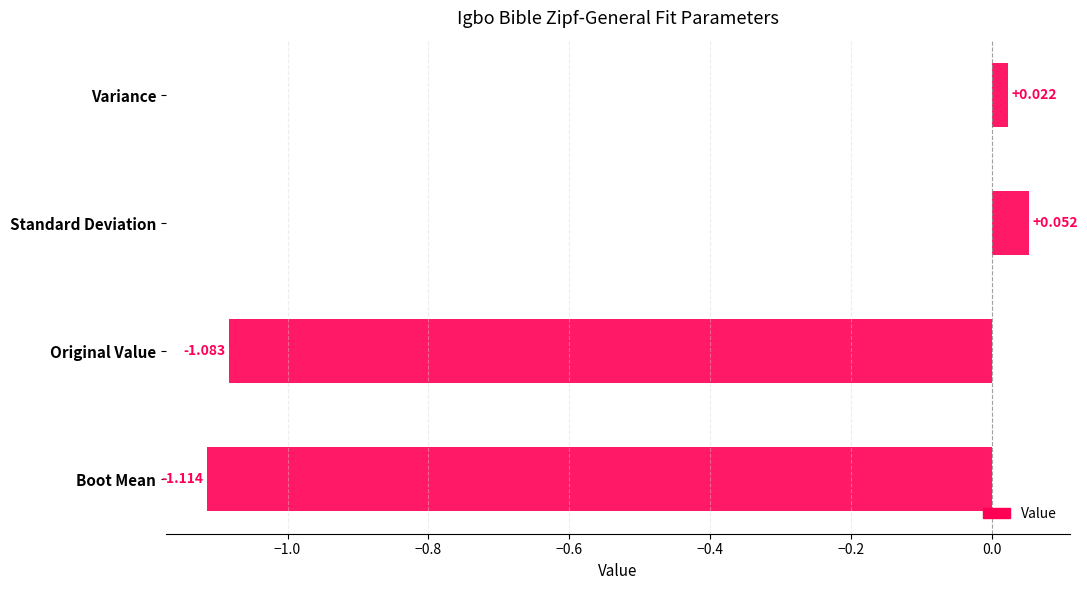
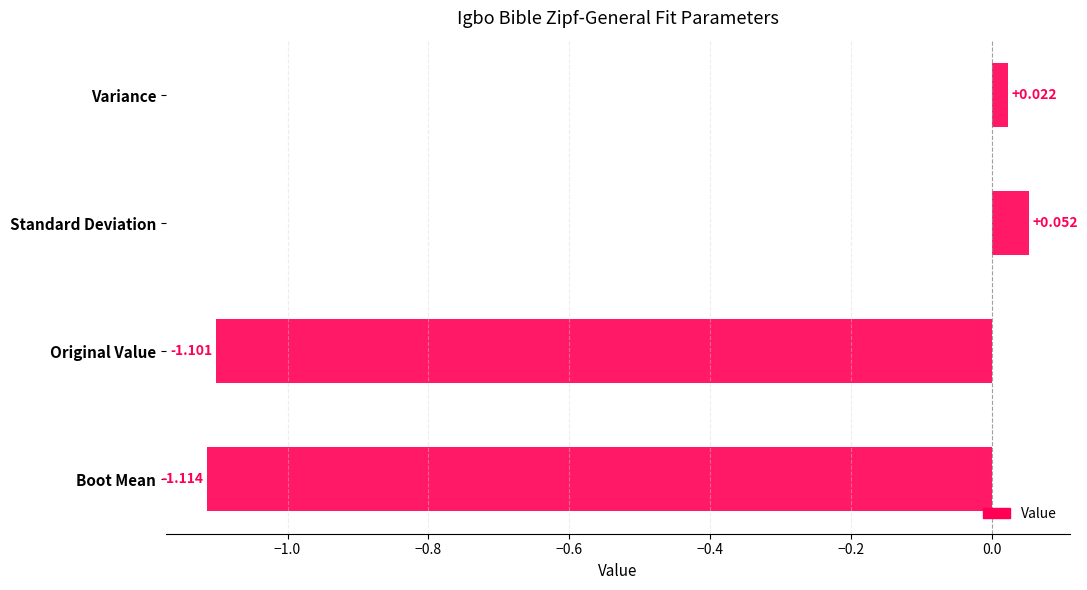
Original Value: -1.083 -> -1.101
